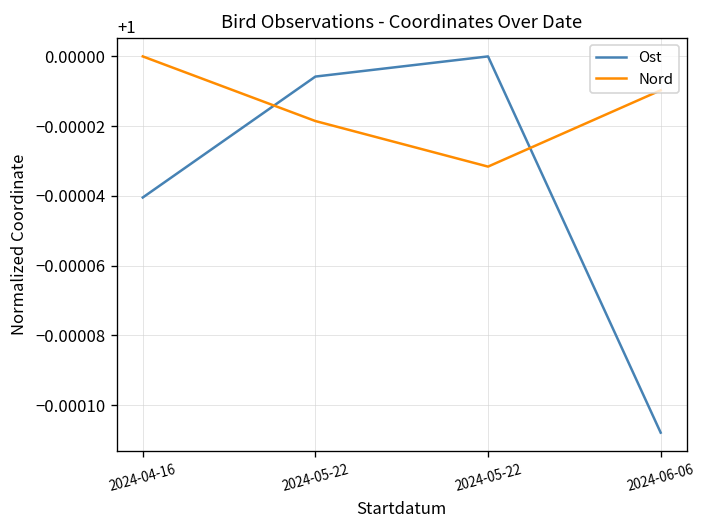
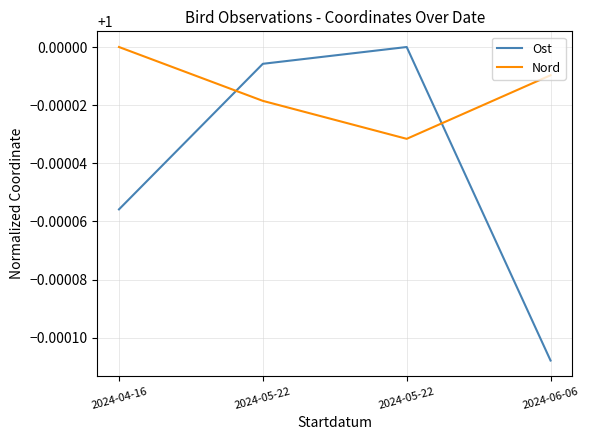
Ost, 2024-04-16: 0.999960 -> 0.999944
